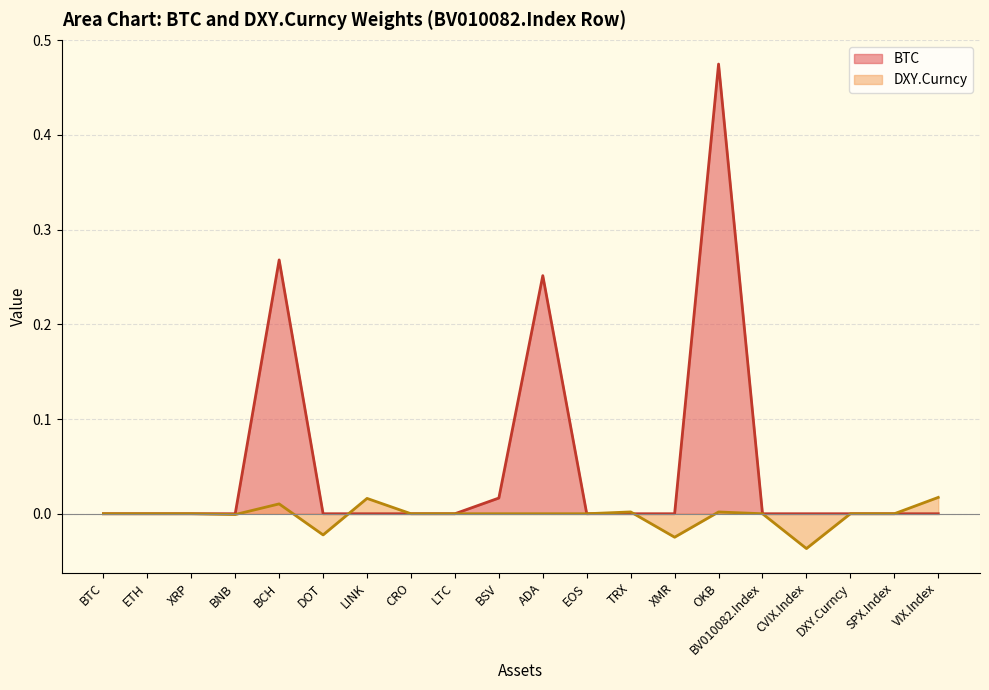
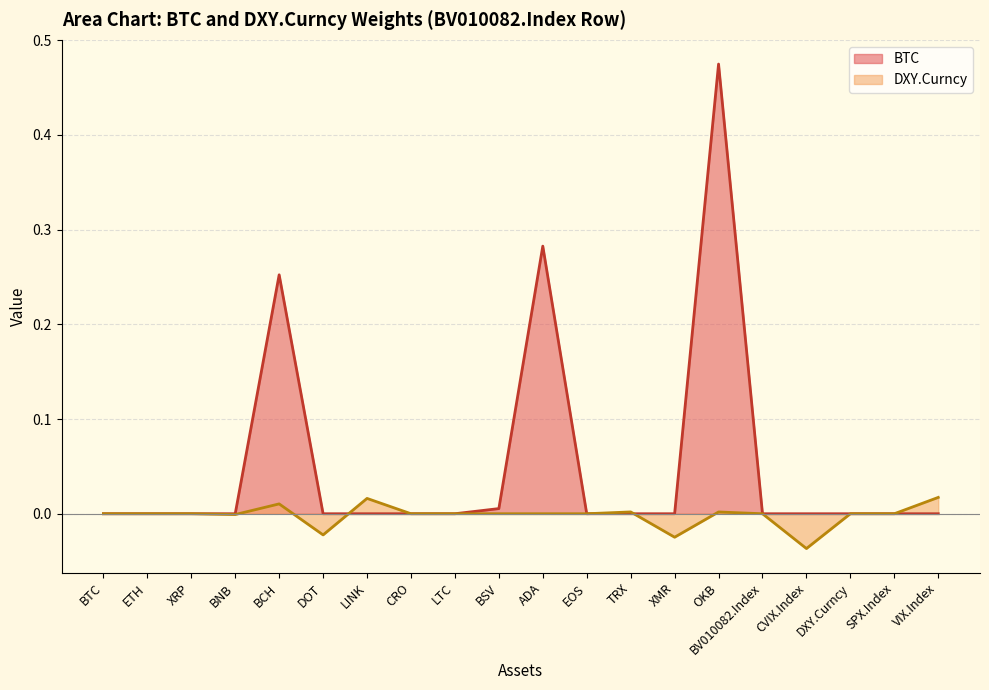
BTC, BCH: 0.27 -> 0.25
BTC, BSV: 0.02 -> 0.01
BTC, ADA: 0.25 -> 0.28
